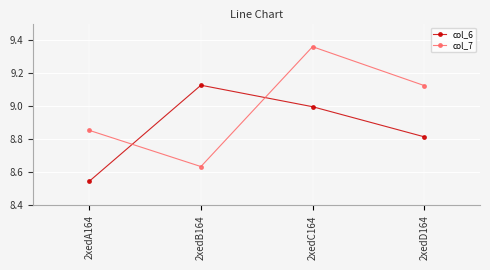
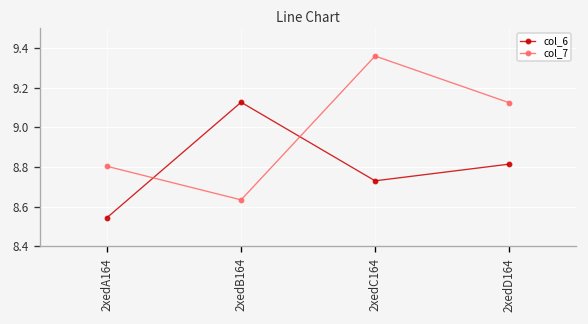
col_7, 2xedA164: 8.85 -> 8.80
col_6, 2xedC164: 9.00 -> 8.73
